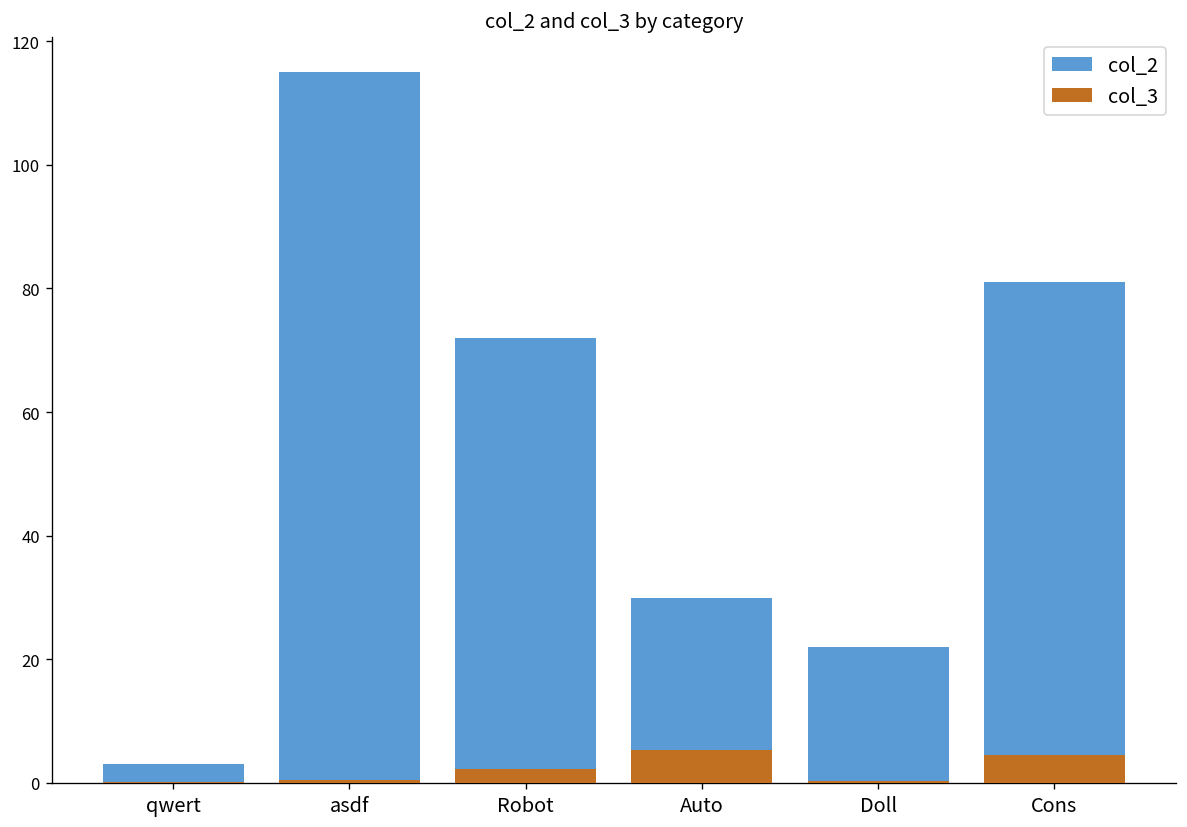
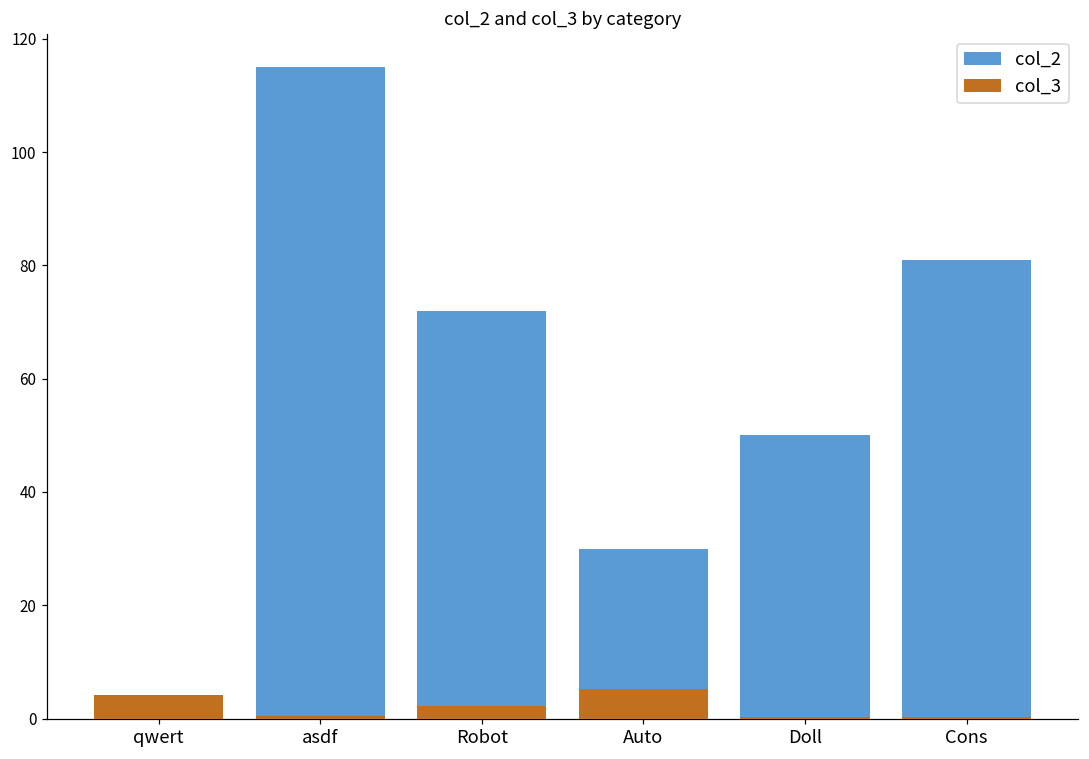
col_3, qwert: 0 -> 4
col_2, Doll: 22 -> 50
col_3, Cons: 4 -> 0
